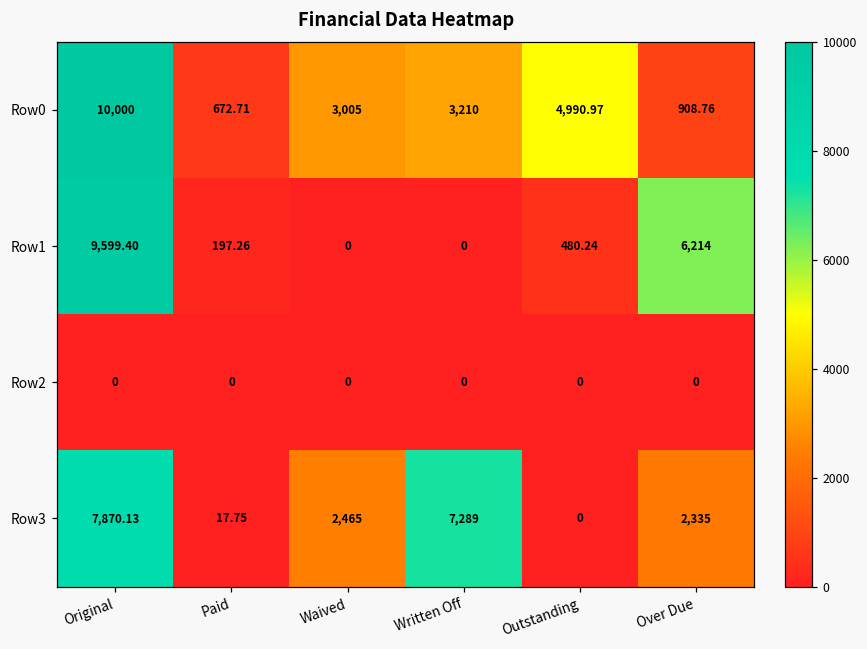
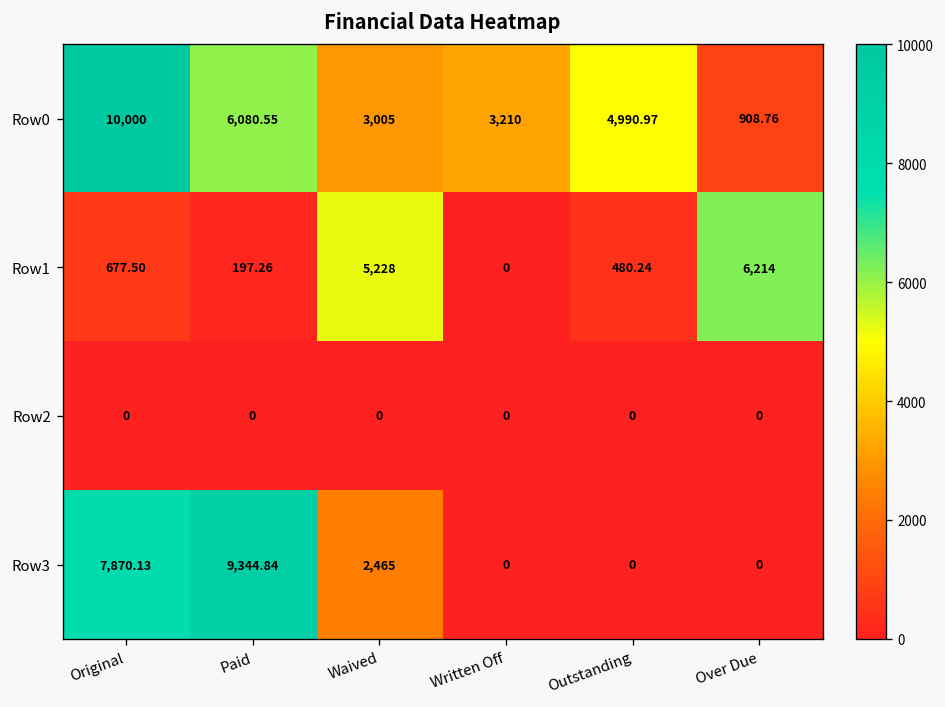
Row0, Paid: 672.71 -> 6,080.55
Row1, Original: 9,599.40 -> 677.50
Row1, Waived: 0 -> 5,228
Row3, Paid: 17.75 -> 9,344.84
Row3, Written Off: 7,289 -> 0
Row3, Over Due: 2,335 -> 0
